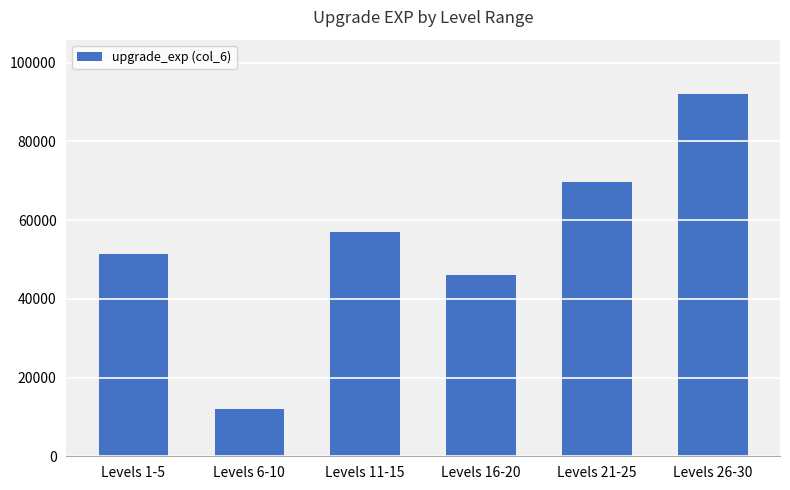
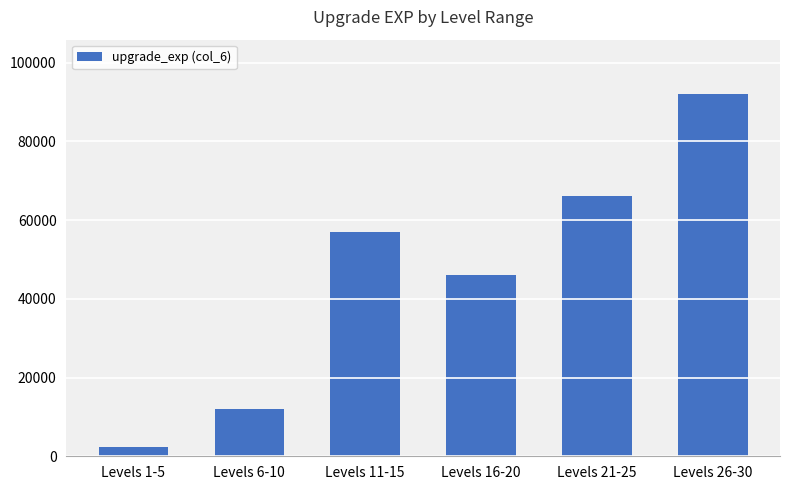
Levels 1-5: 51000 -> 2000
Levels 21-25: 70000 -> 66000
